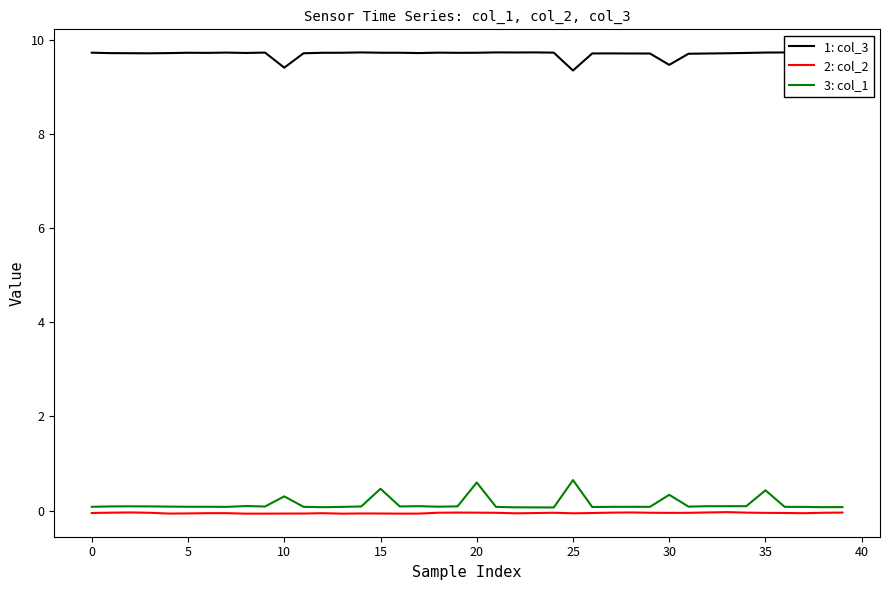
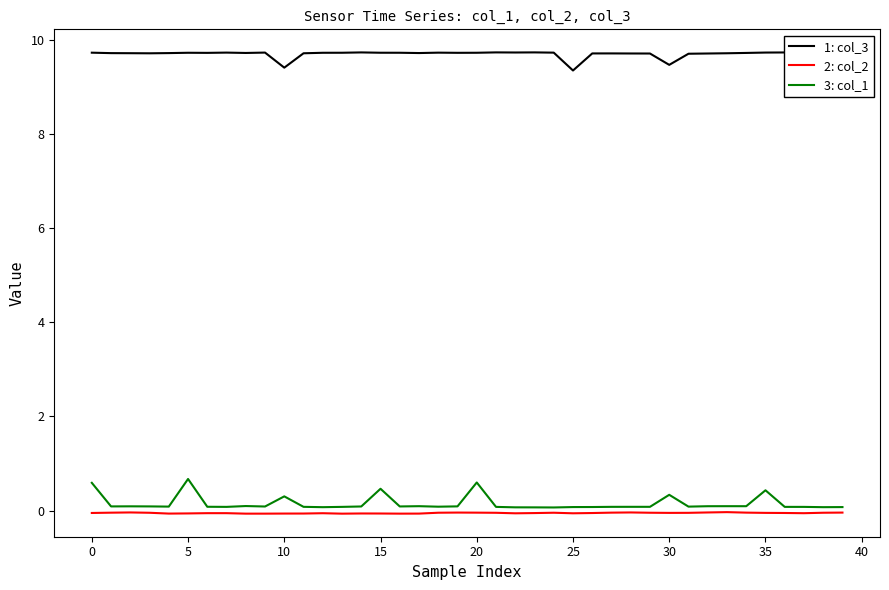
3: col_1, 0: 0.1 -> 0.6
3: col_1, 5: 0.1 -> 0.7
3: col_1, 25: 0.6 -> 0.1
